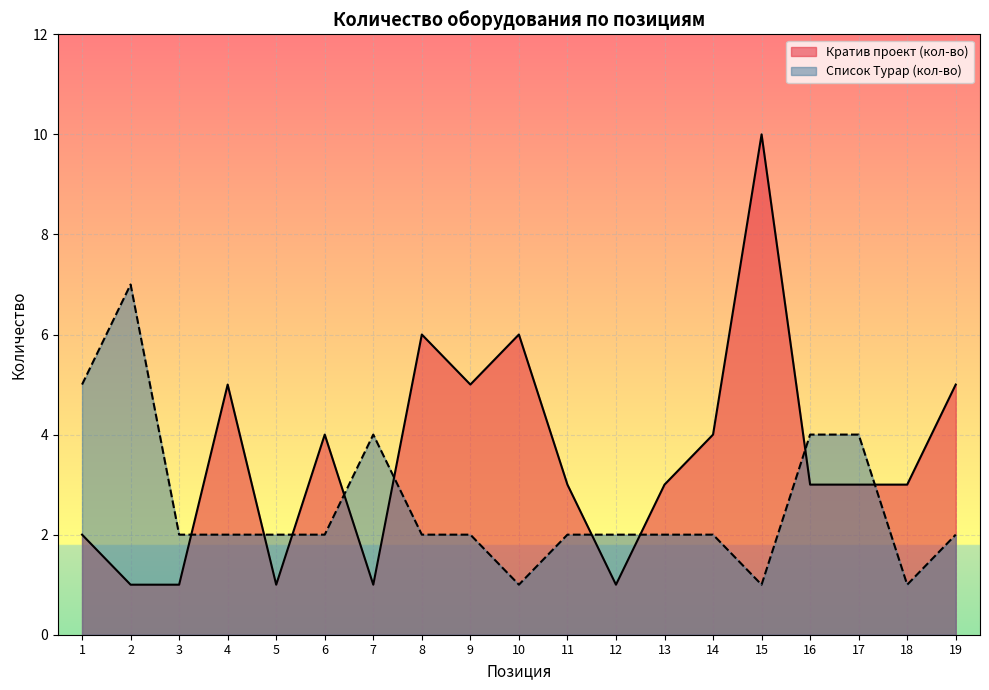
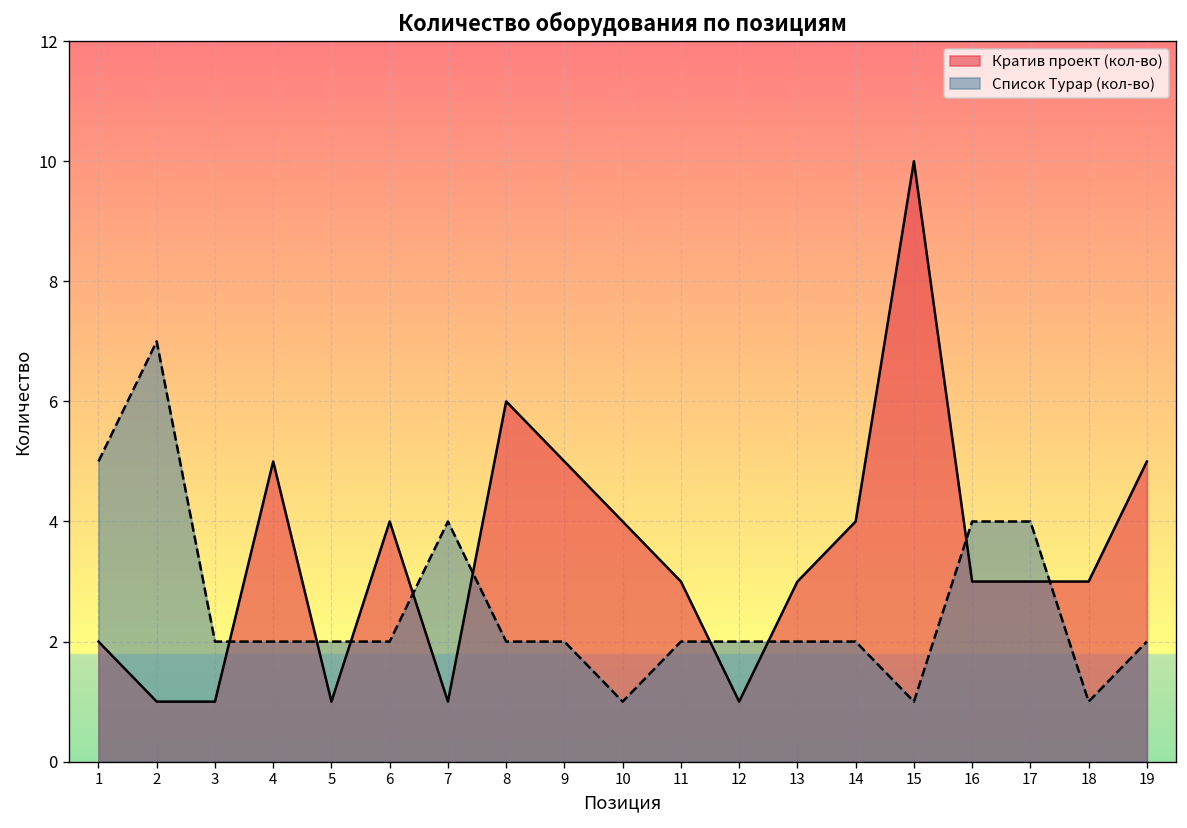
Кратив проект (кол-во), 10: 6 -> 4
